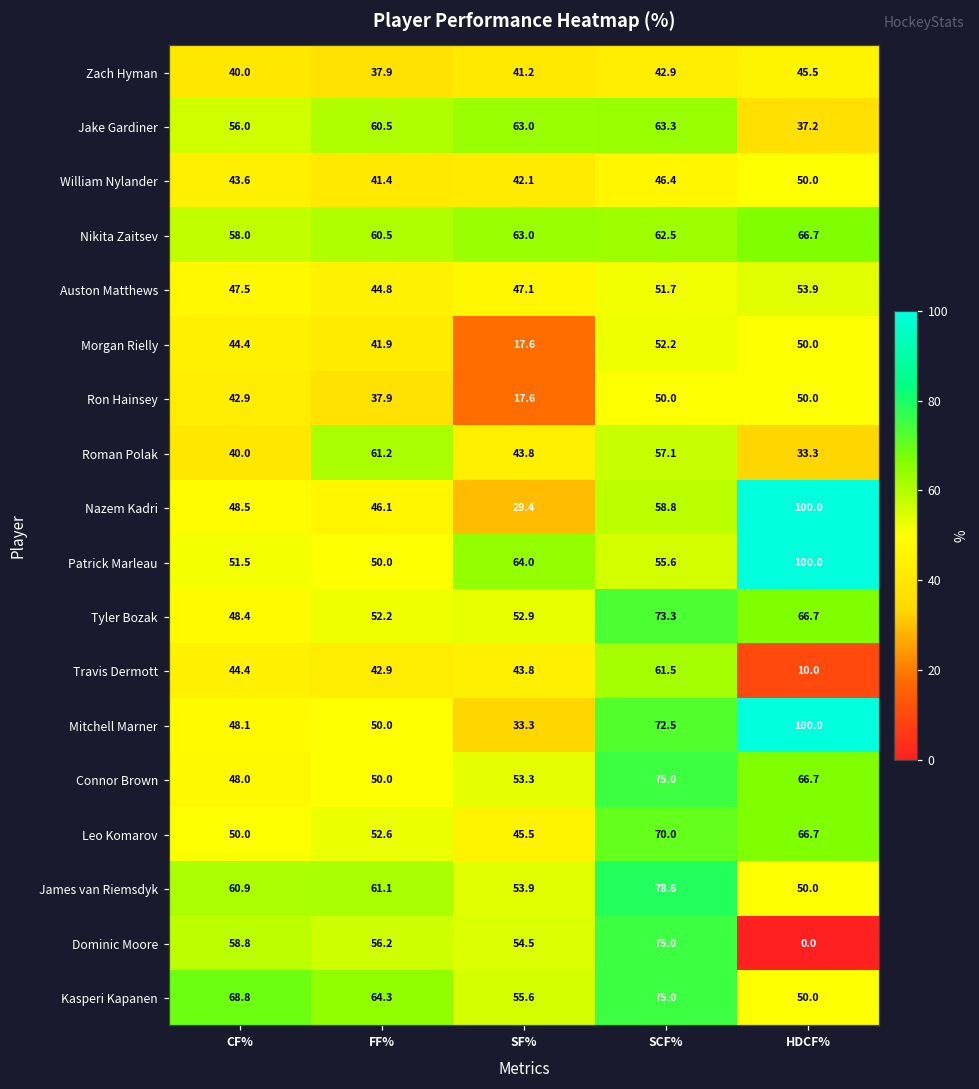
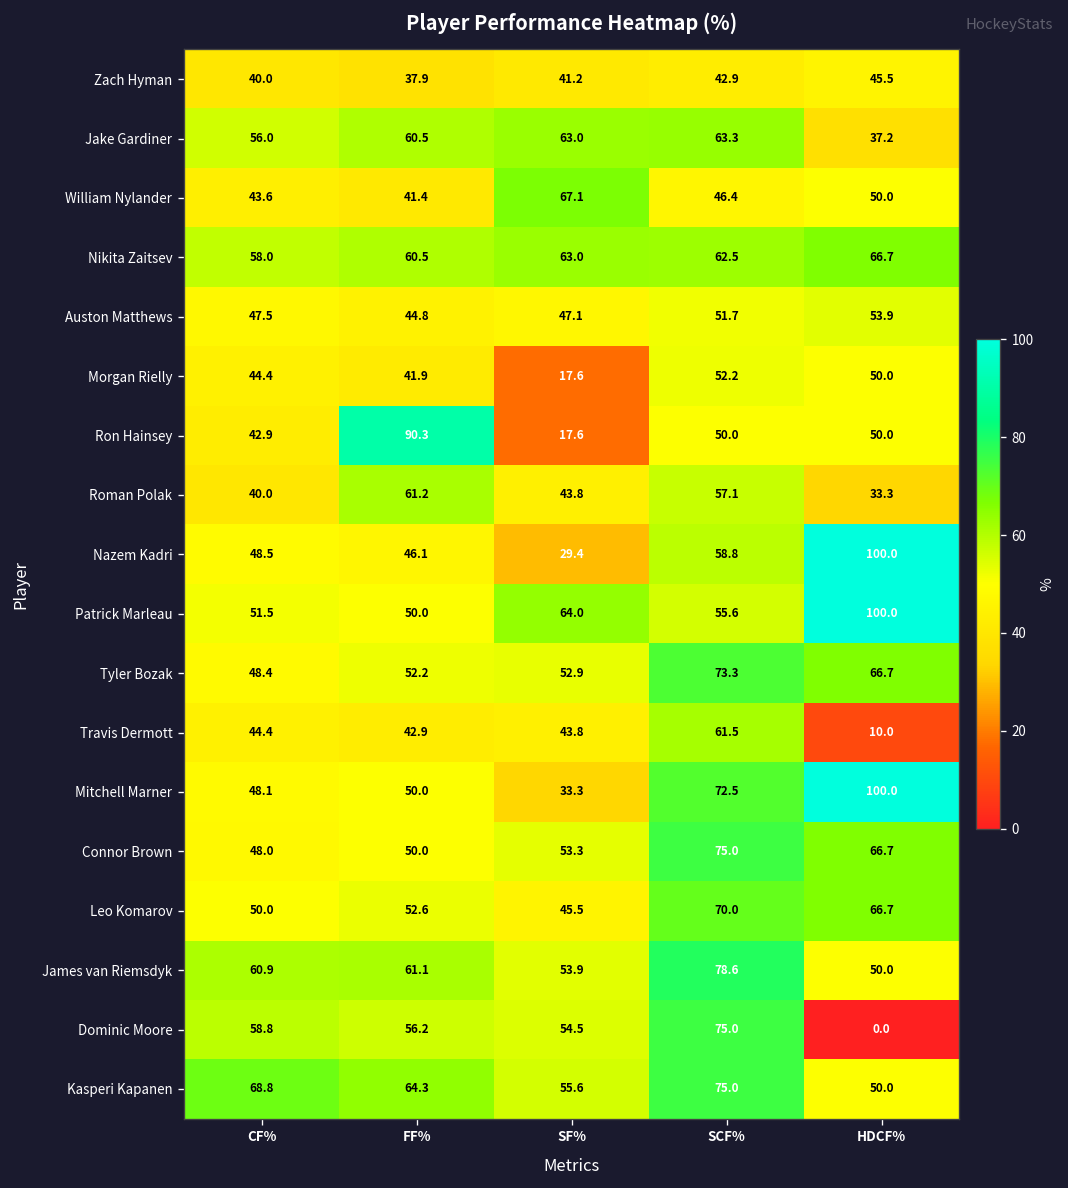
William Nylander, SF%: 42.1 -> 67.1
Ron Hainsey, FF%: 37.9 -> 90.3
